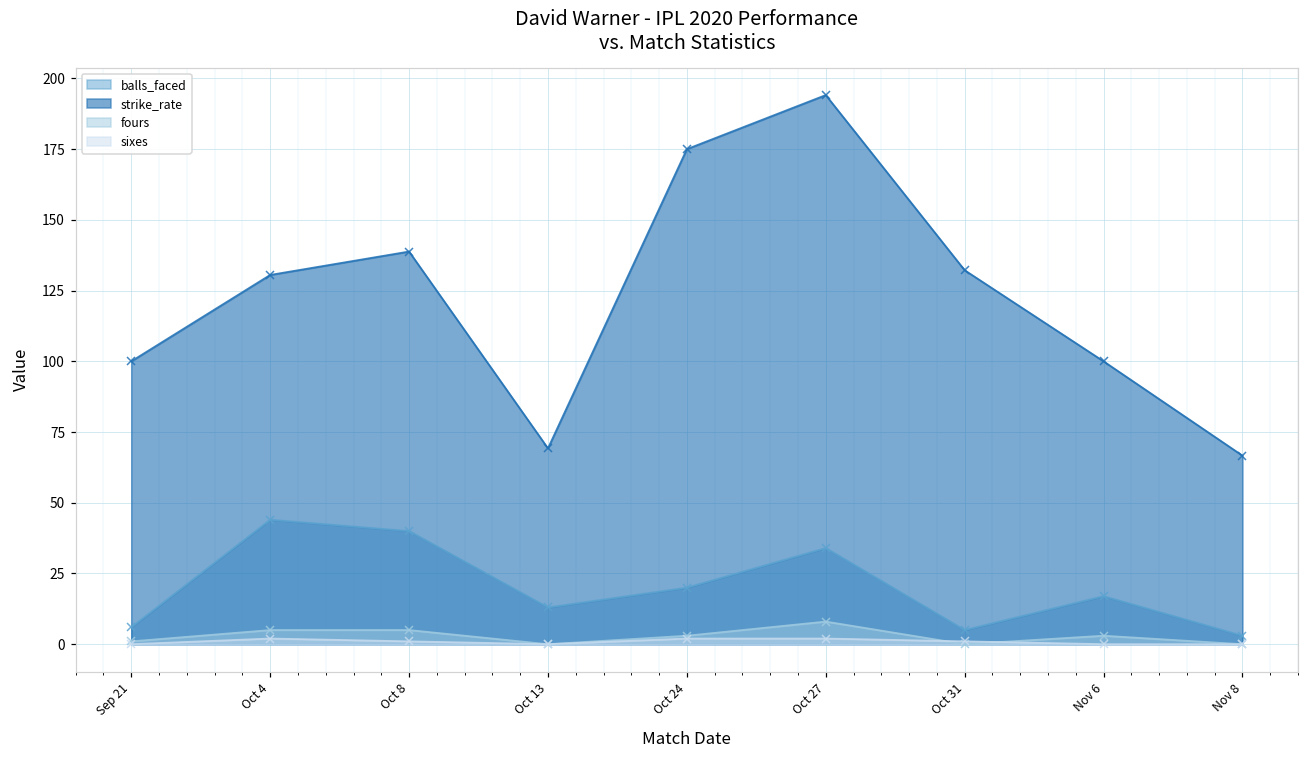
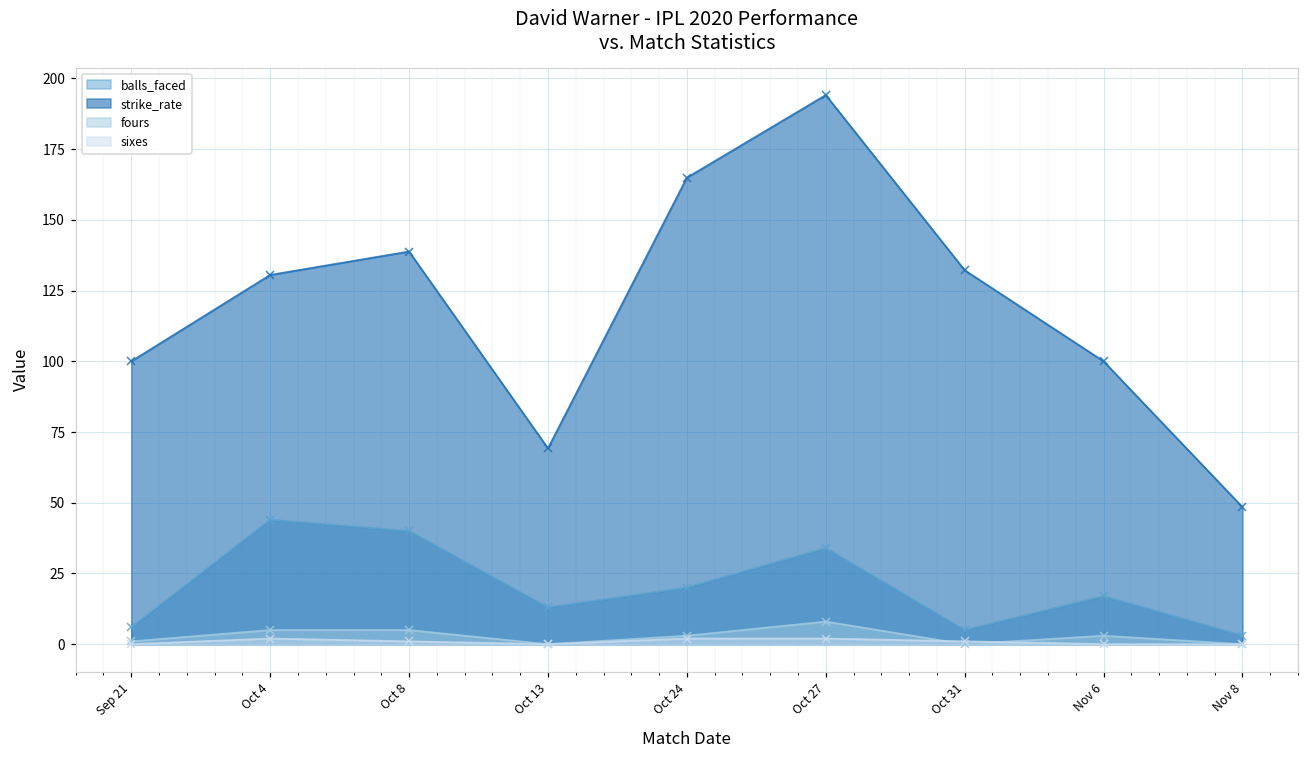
strike_rate, Oct 24: 175 -> 165
strike_rate, Nov 8: 67 -> 48
